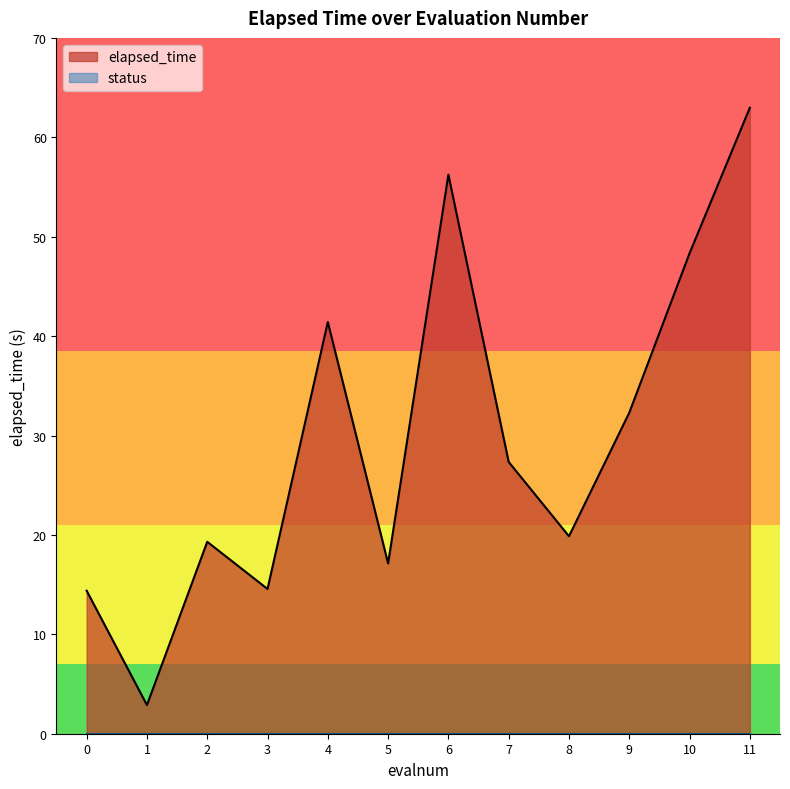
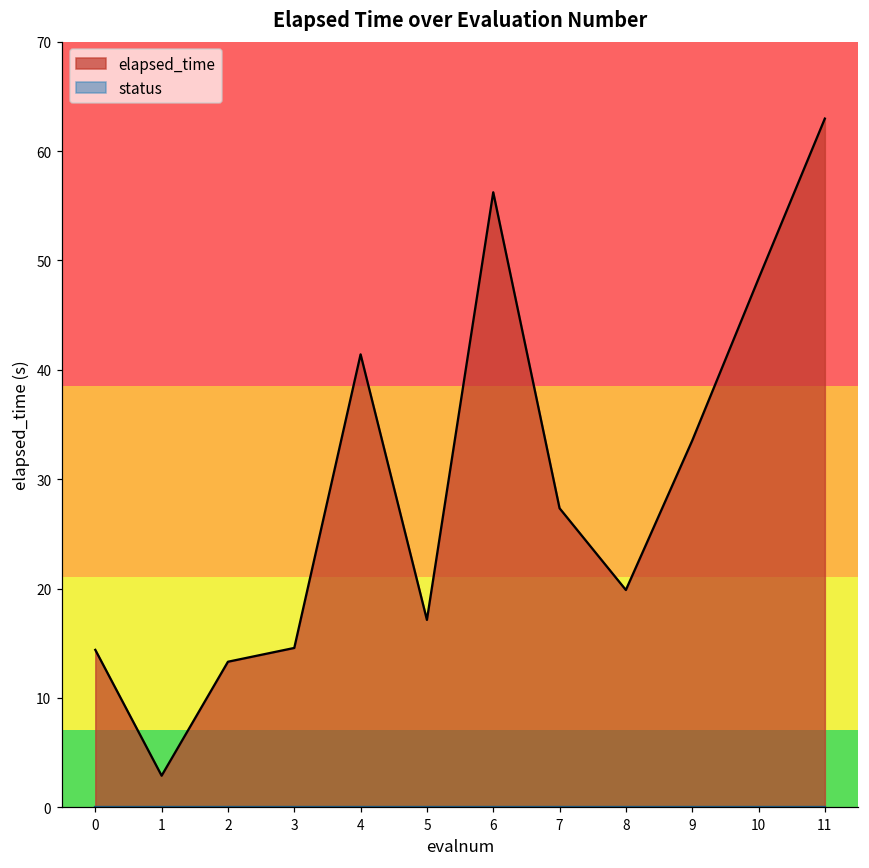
elapsed_time, 2: 19 -> 13
elapsed_time, 9: 32 -> 34
